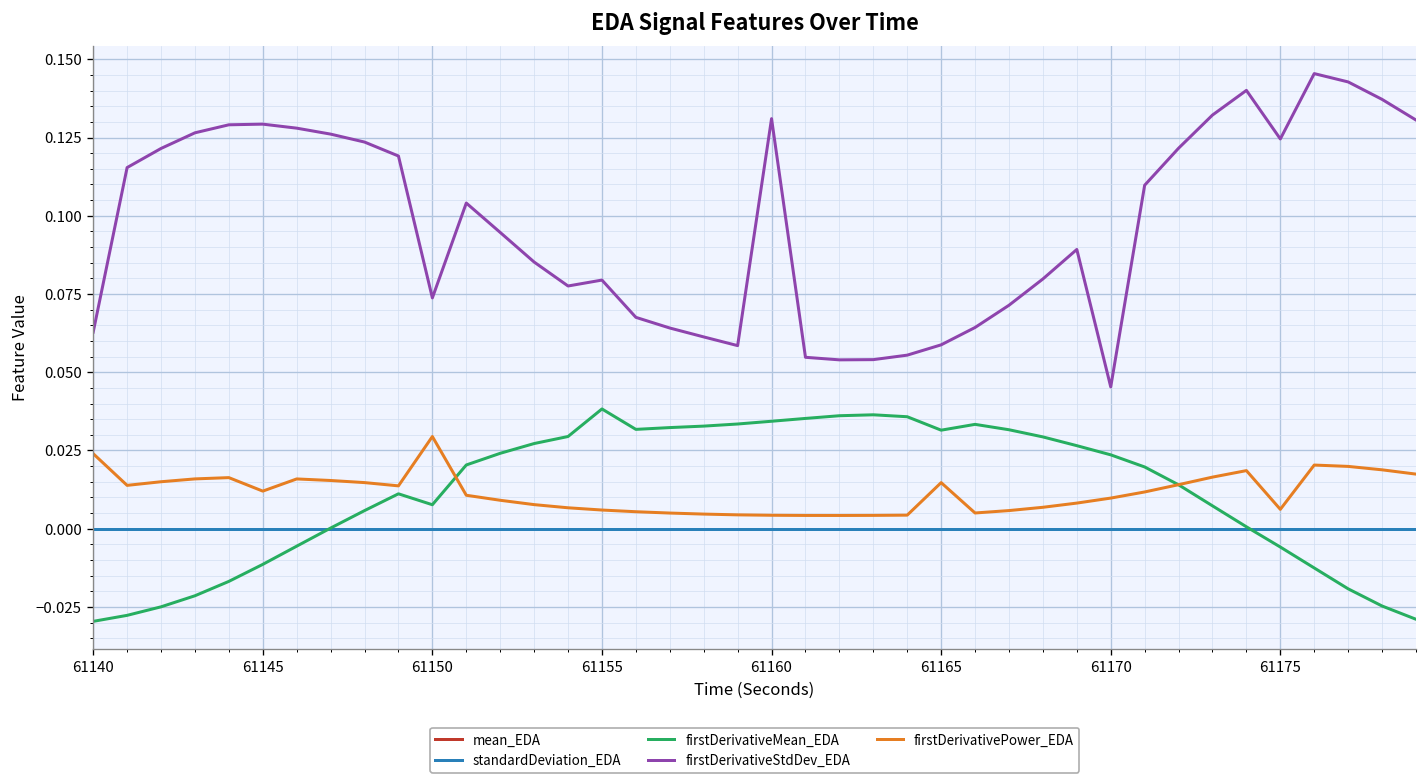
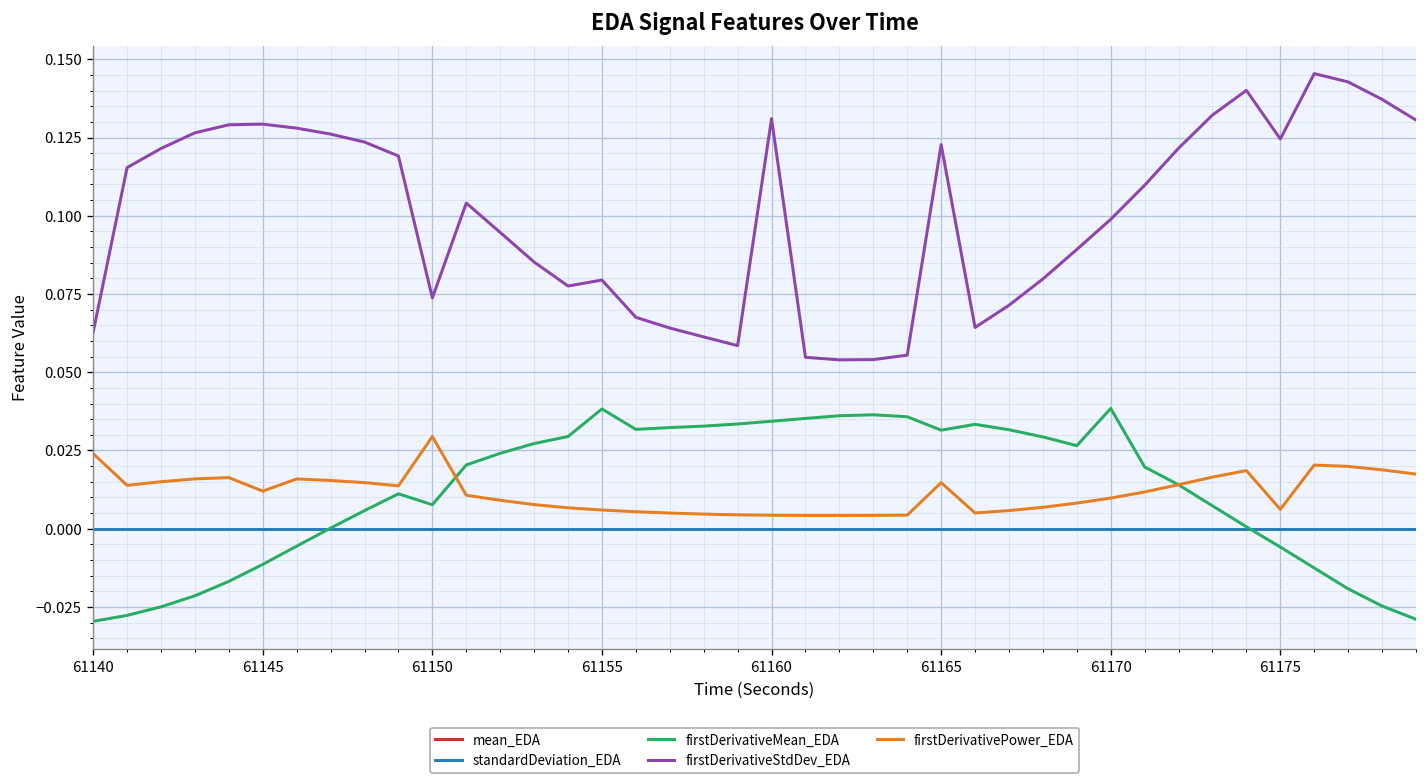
firstDerivativeStdDev_EDA, 61165: 0.059 -> 0.123
firstDerivativeMean_EDA, 61170: 0.024 -> 0.038
firstDerivativeStdDev_EDA, 61170: 0.045 -> 0.099
